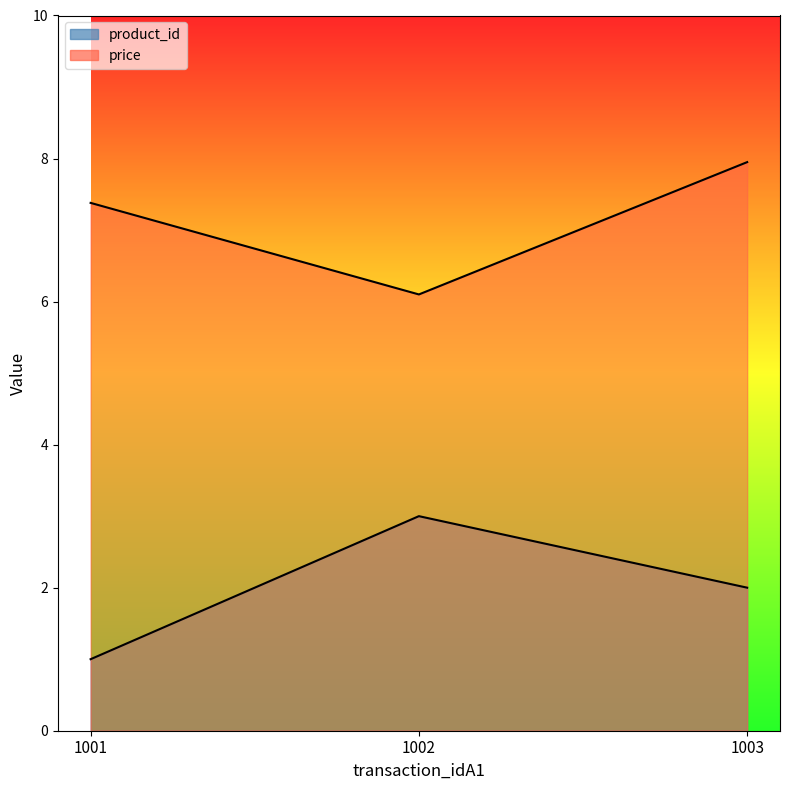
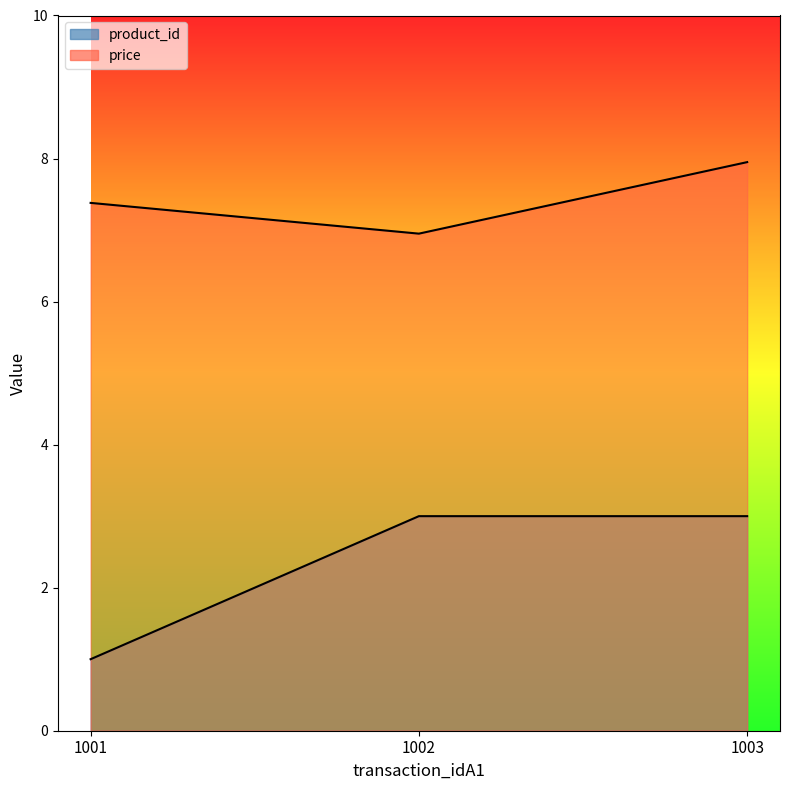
price, 1002: 6.1 -> 7.0
product_id, 1003: 2 -> 3
